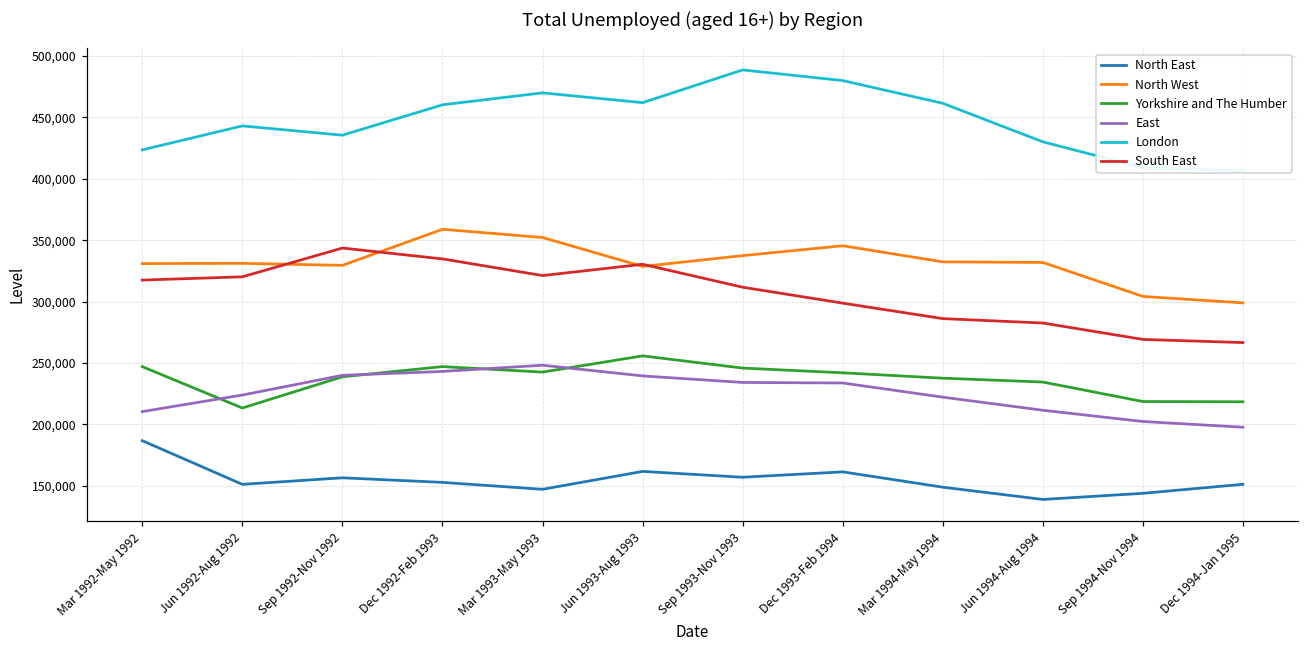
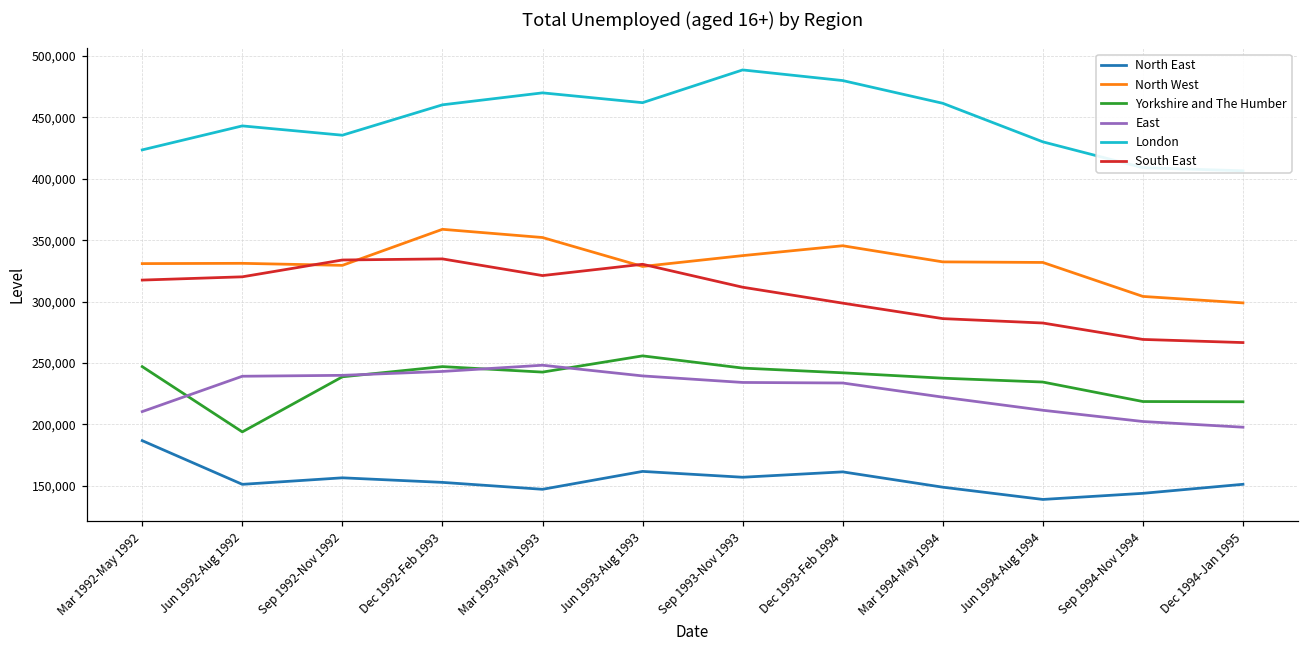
Yorkshire and The Humber, Jun 1992-Aug 1992: 213,000 -> 194,000
East, Jun 1992-Aug 1992: 224,000 -> 239,000
South East, Sep 1992-Nov 1992: 344,000 -> 334,000
